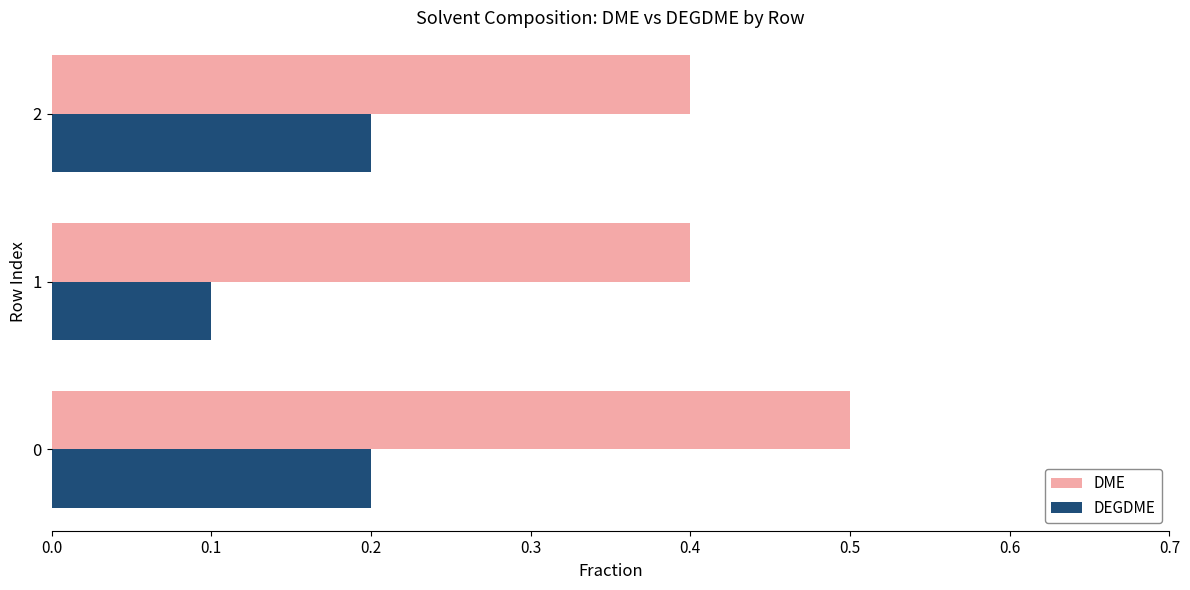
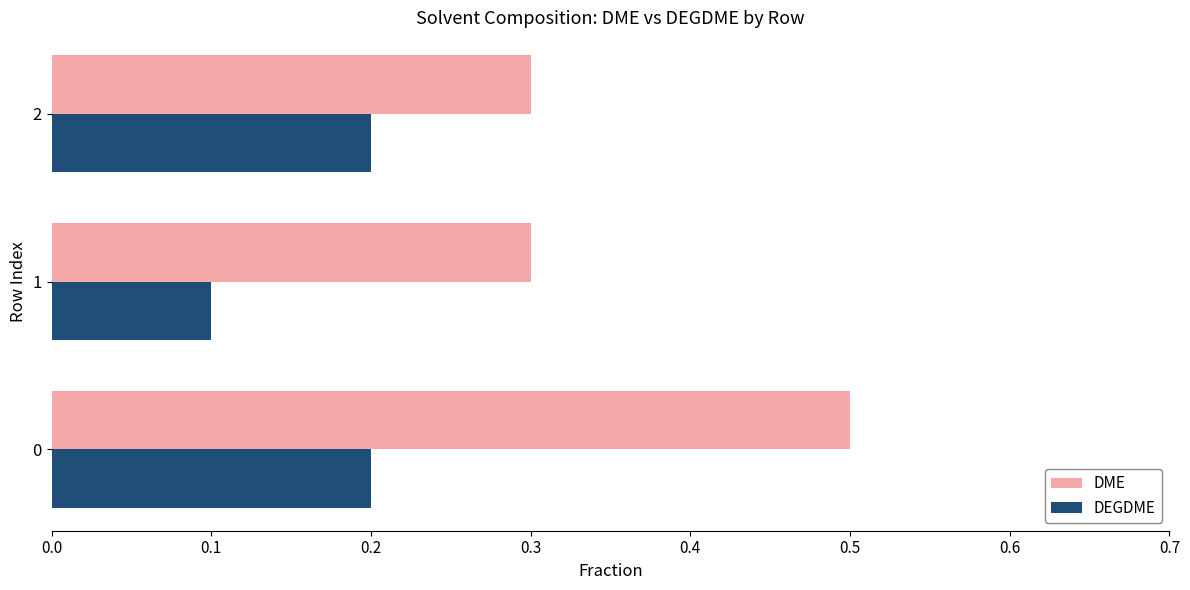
DME, 2: 0.4 -> 0.3
DME, 1: 0.4 -> 0.3
